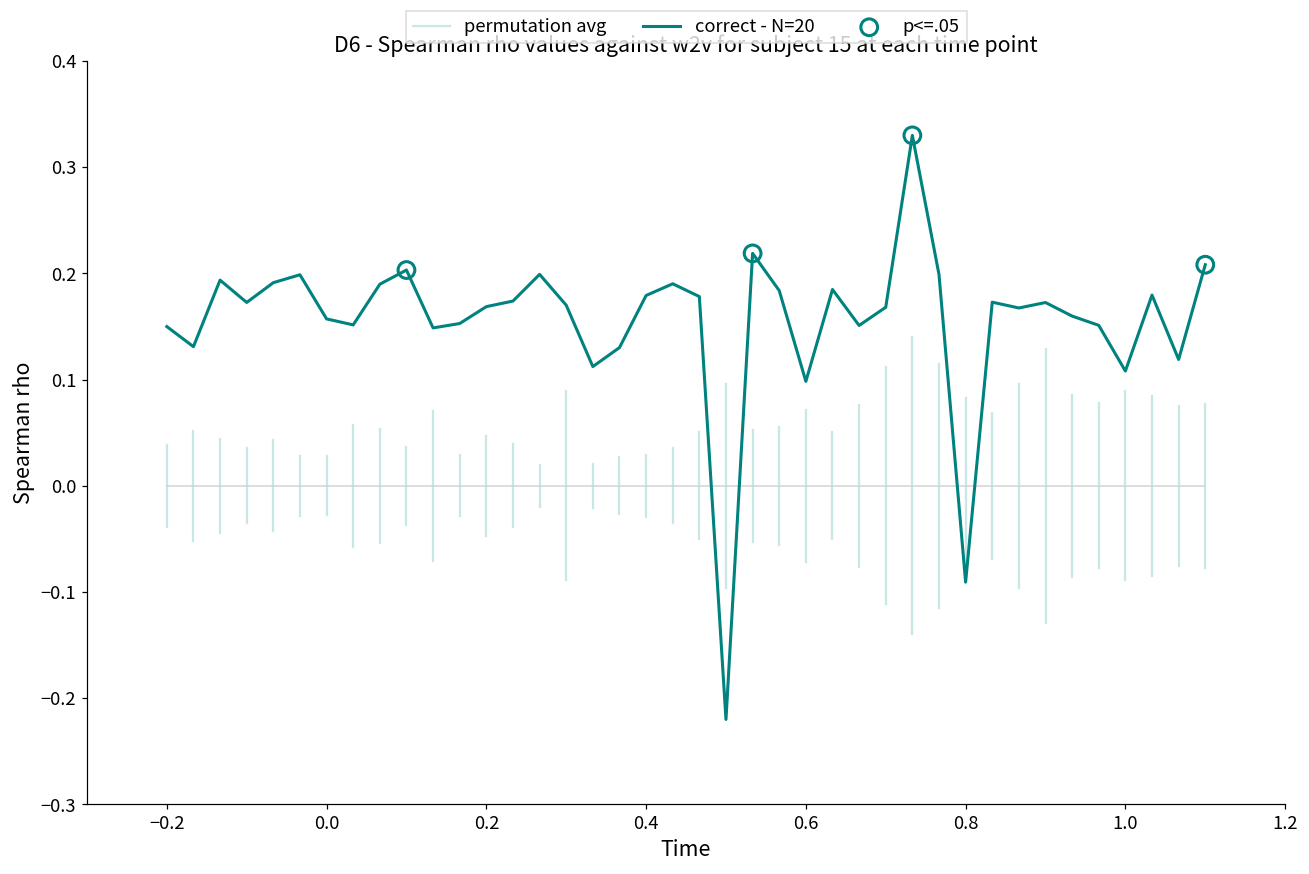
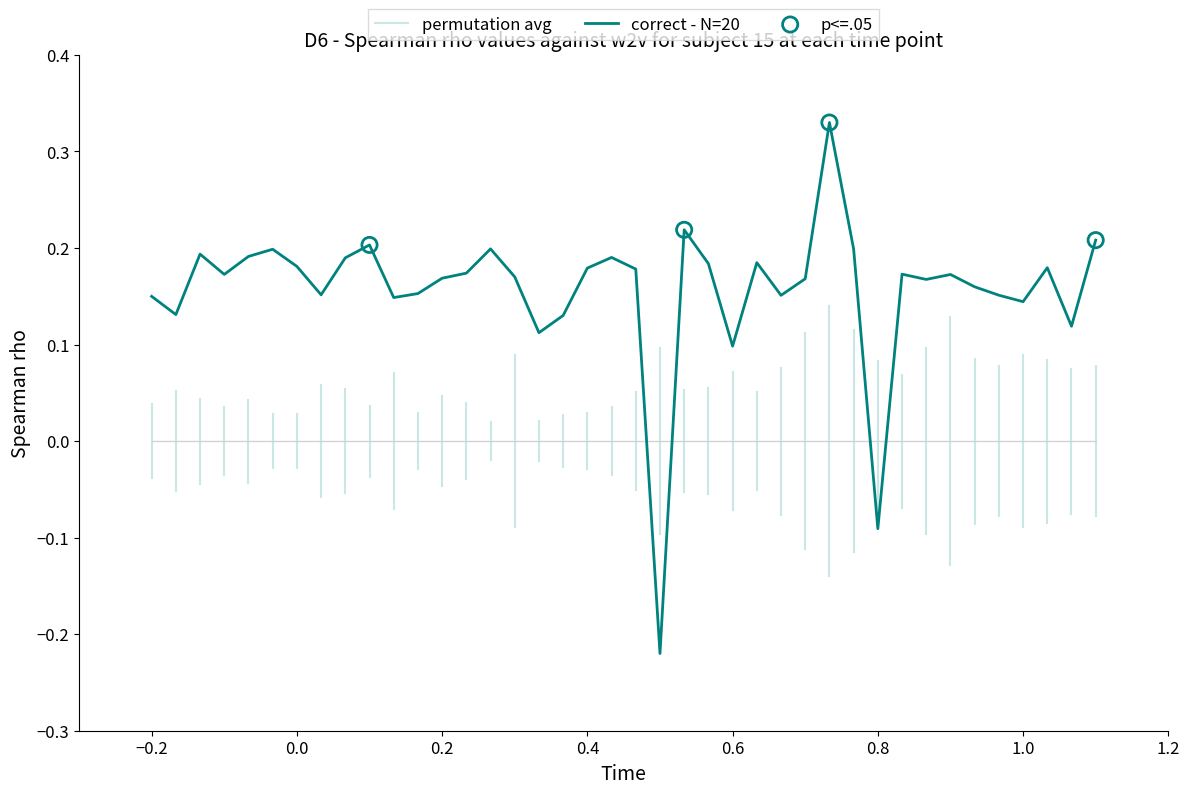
correct - N=20, 0.0: 0.16 -> 0.18
correct - N=20, 1.0: 0.11 -> 0.14
